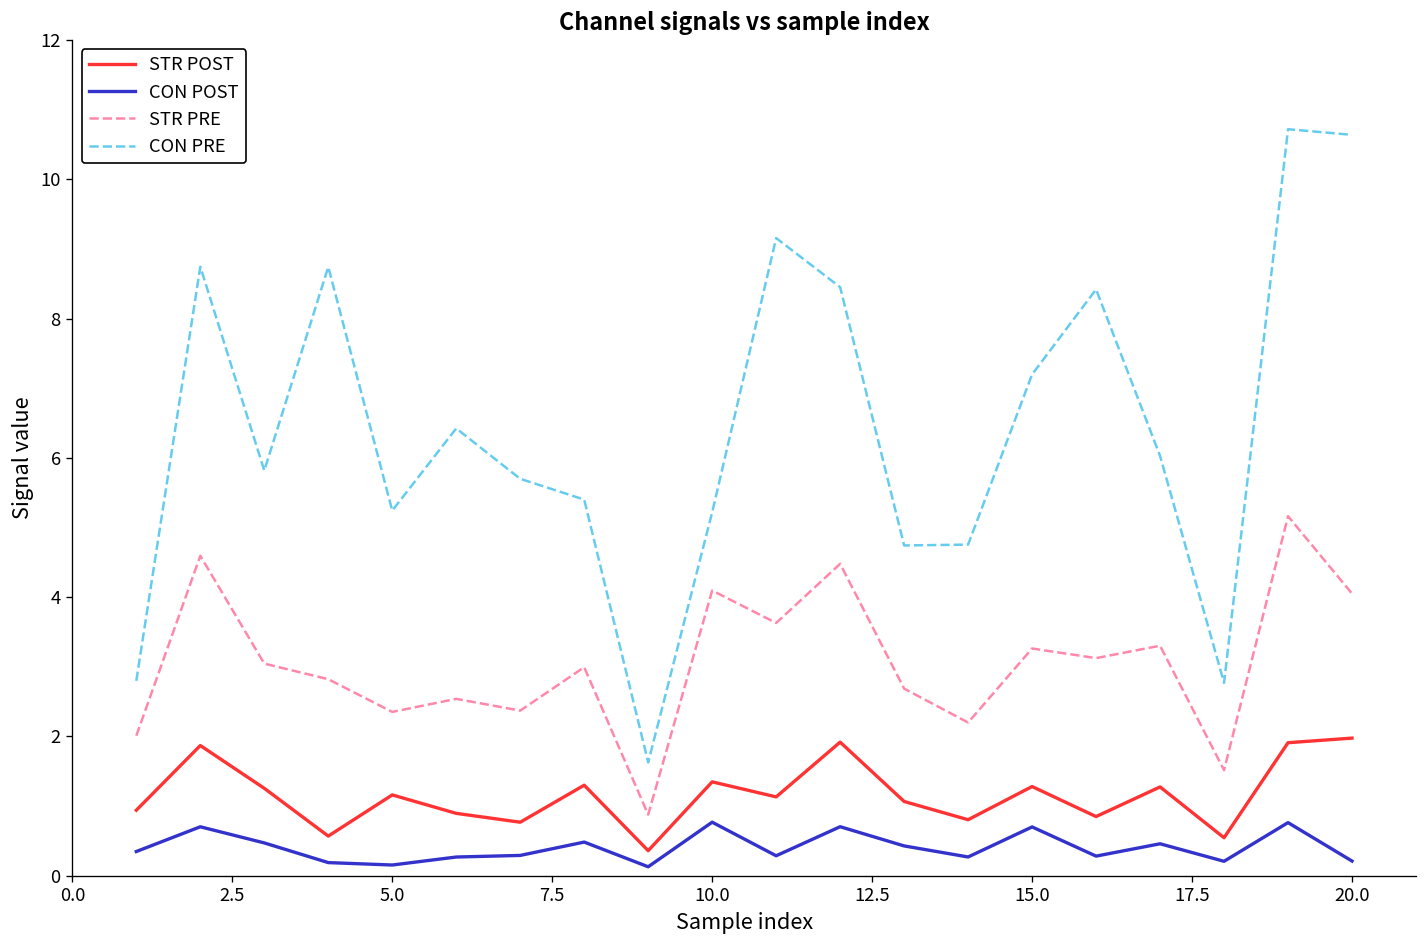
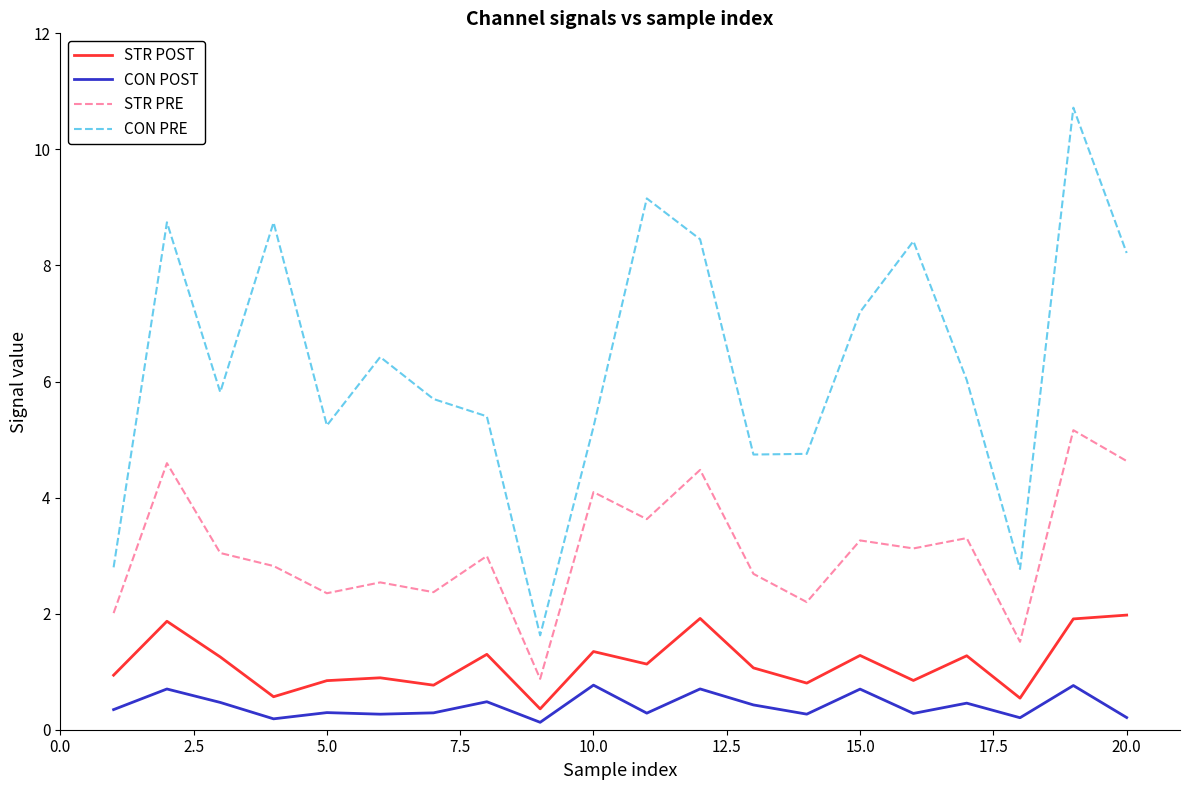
STR POST, 5.0: 1.2 -> 0.8
CON POST, 5.0: 0.2 -> 0.3
STR PRE, 20.0: 4.1 -> 4.6
CON PRE, 20.0: 10.6 -> 8.2
